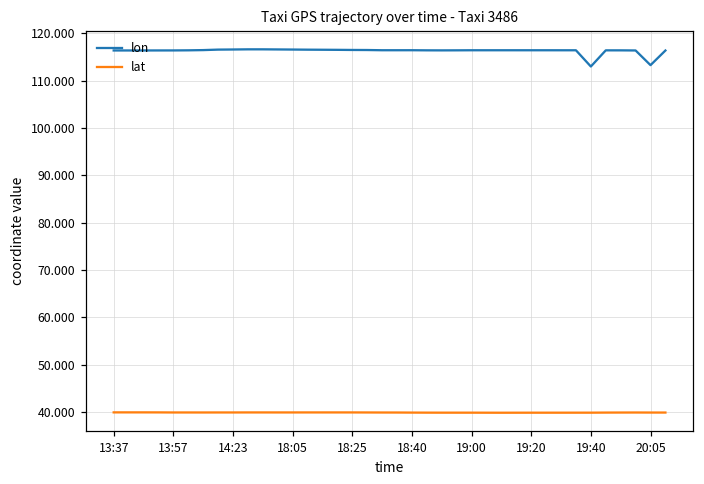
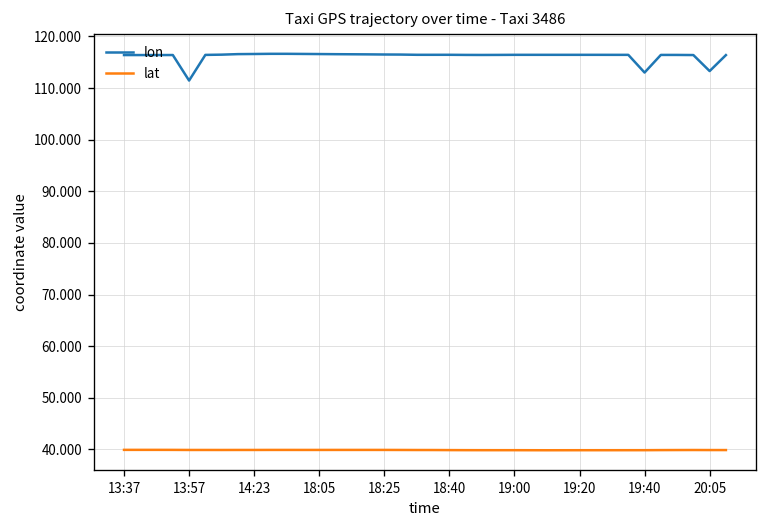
lon, 13:57: 116 -> 111
